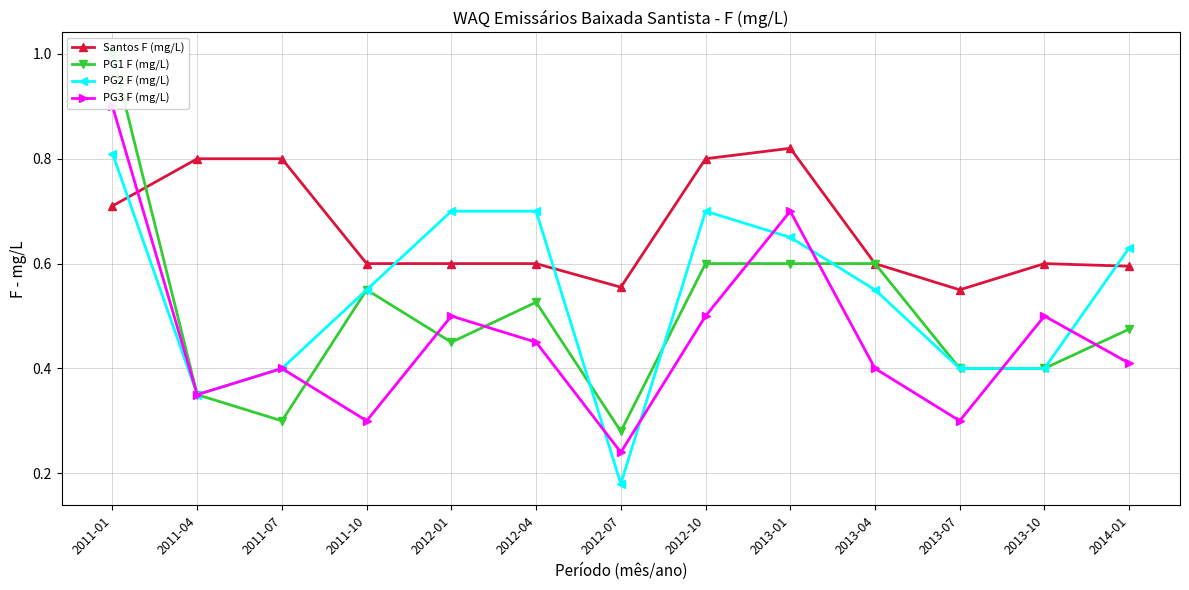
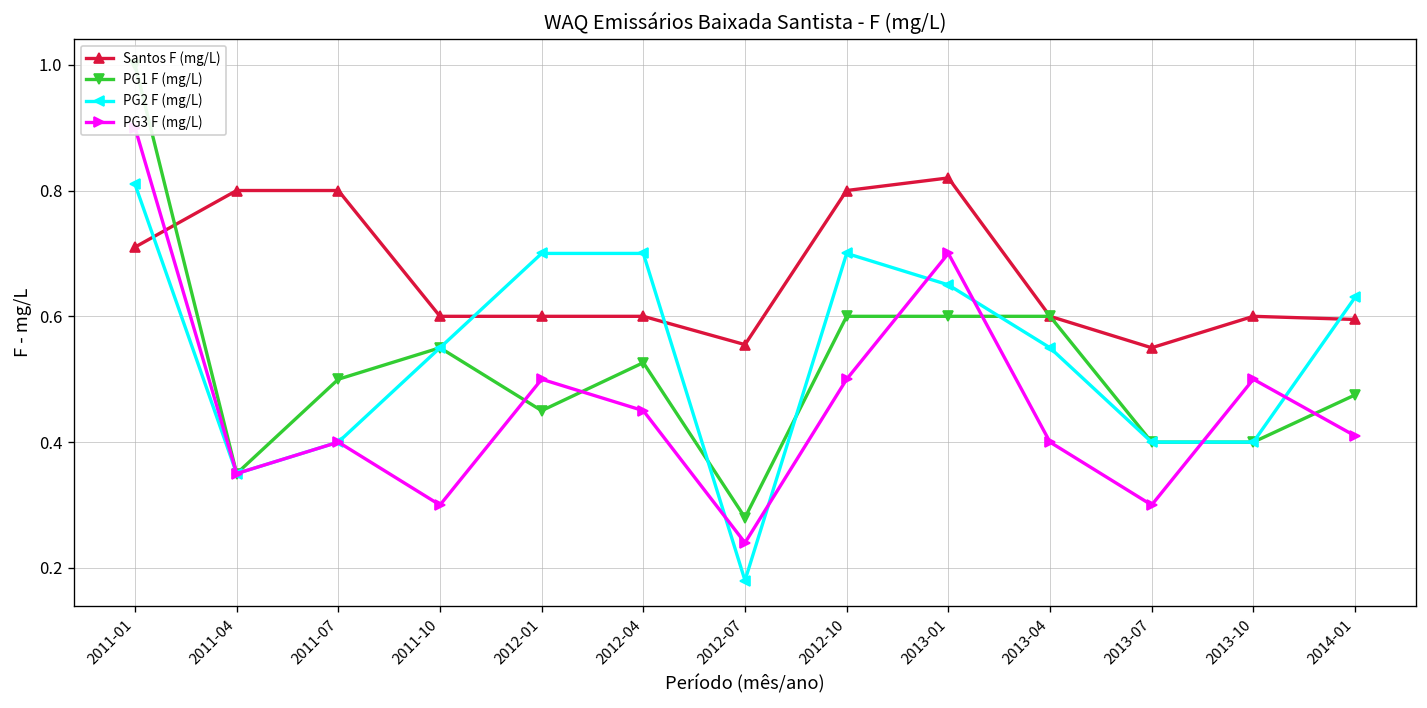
PG1 F (mg/L), 2011-07: 0.3 -> 0.5
